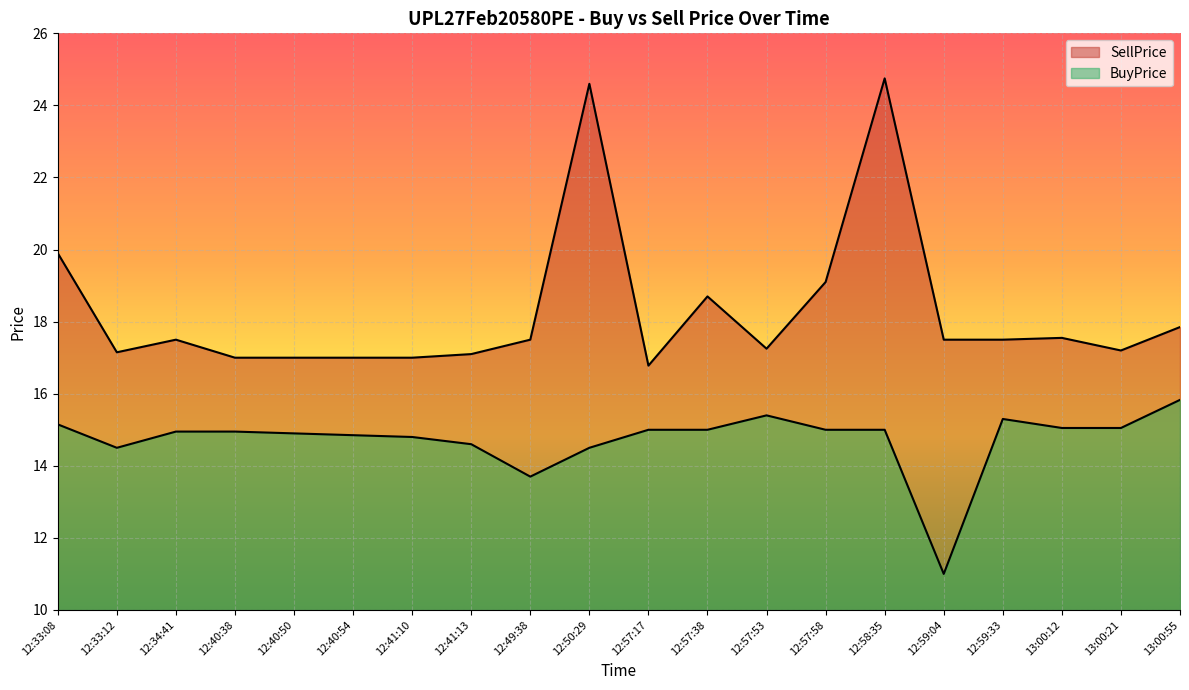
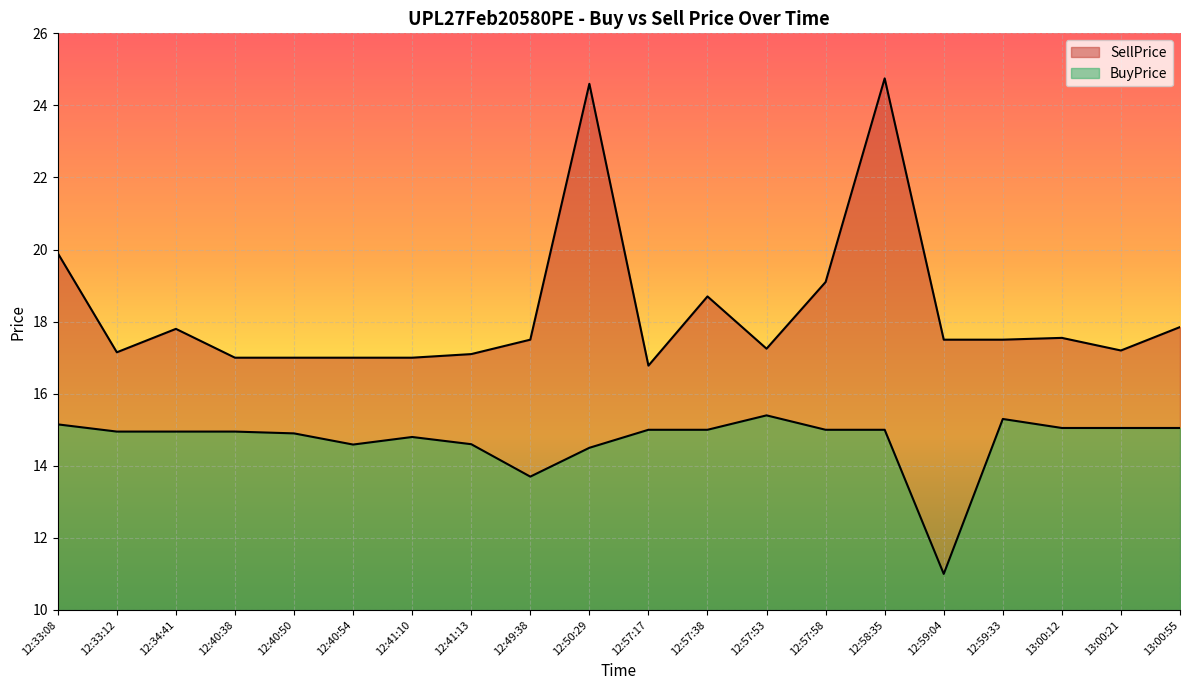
BuyPrice, 12:33:12: 14.5 -> 15.0
SellPrice, 12:34:41: 17.5 -> 17.8
BuyPrice, 12:40:54: 14.9 -> 14.6
BuyPrice, 13:00:55: 15.8 -> 15.1
